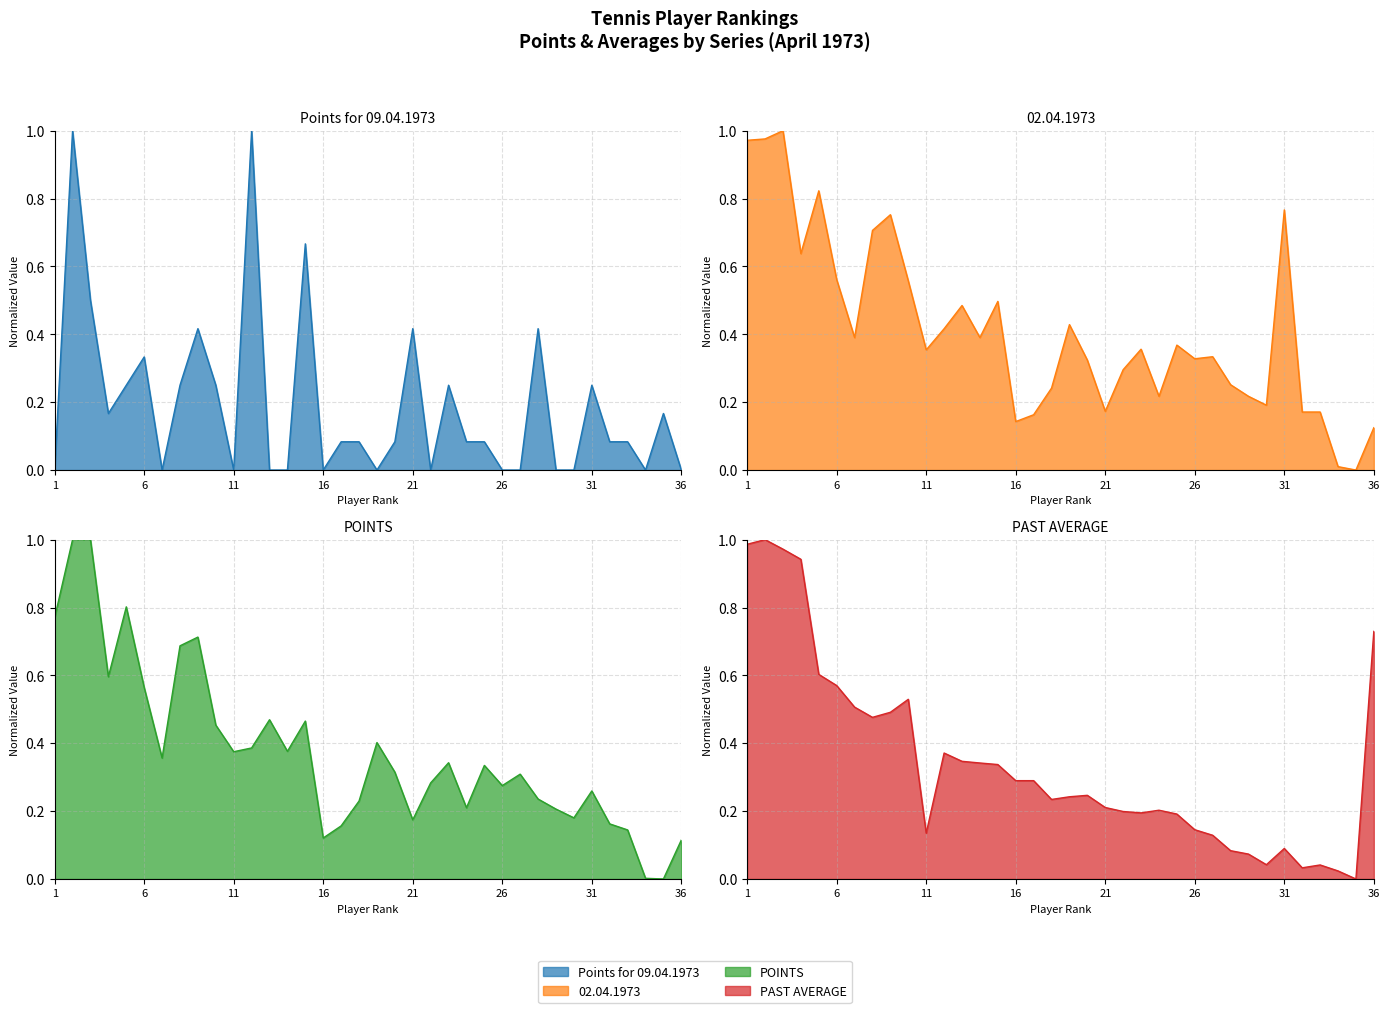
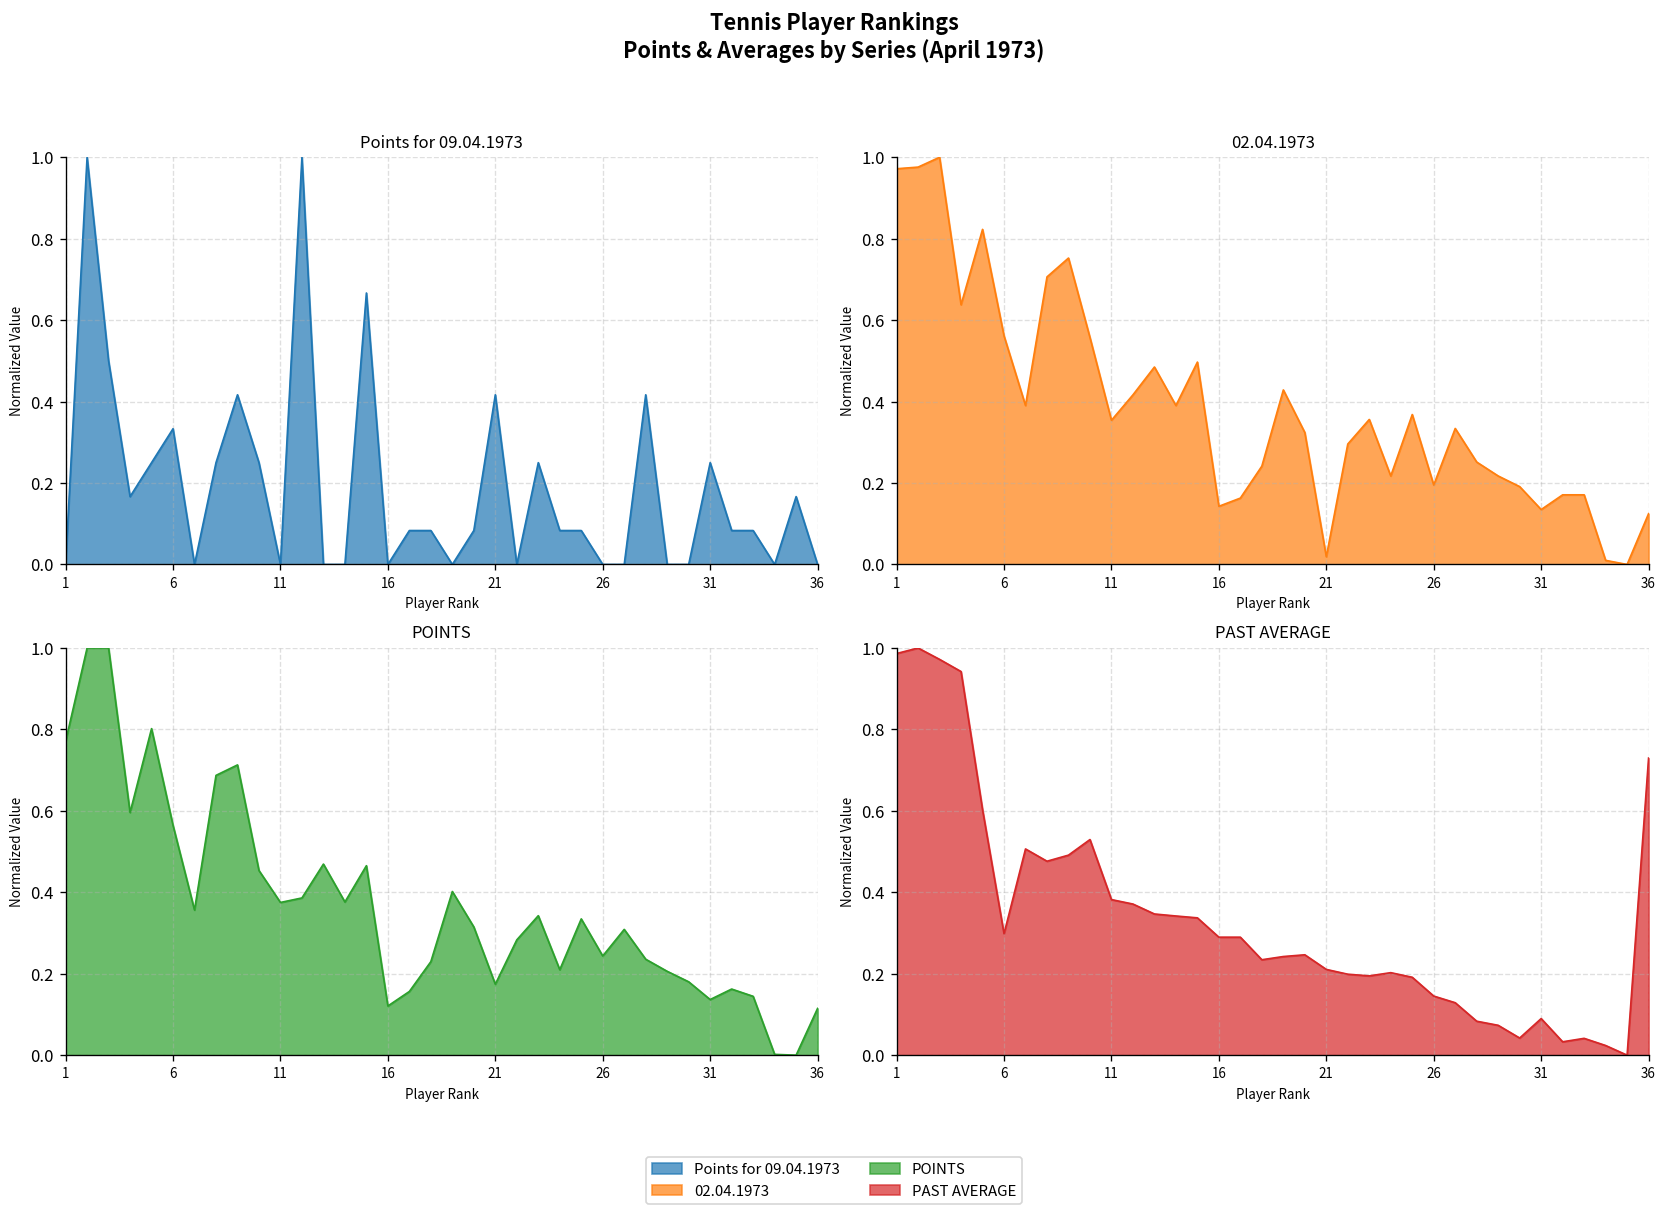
02.04.1973, 21: 0.17 -> 0.02
02.04.1973, 26: 0.33 -> 0.20
02.04.1973, 31: 0.77 -> 0.13
POINTS, 26: 0.28 -> 0.24
POINTS, 31: 0.26 -> 0.14
PAST AVERAGE, 6: 0.57 -> 0.30
PAST AVERAGE, 11: 0.13 -> 0.38
